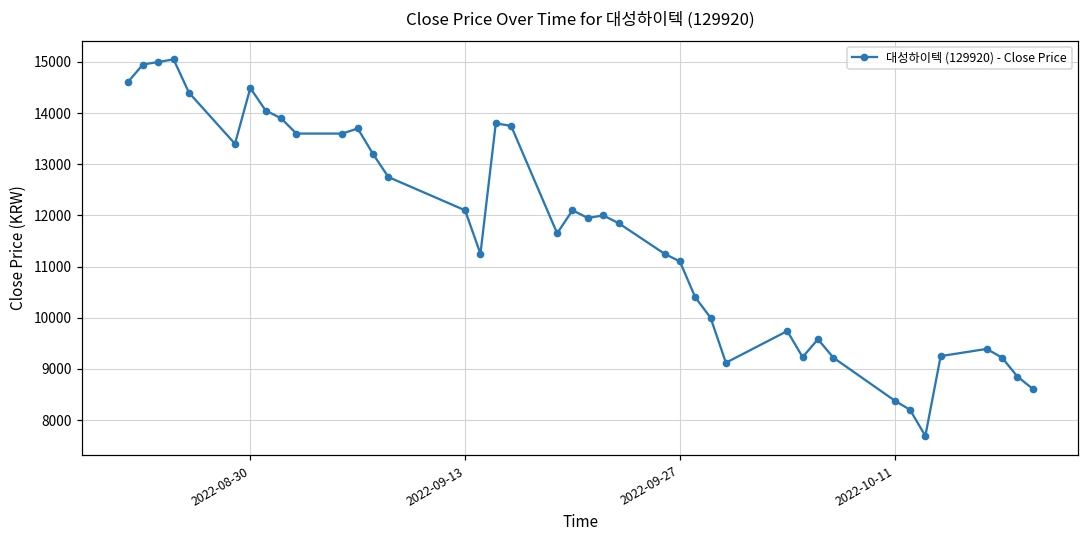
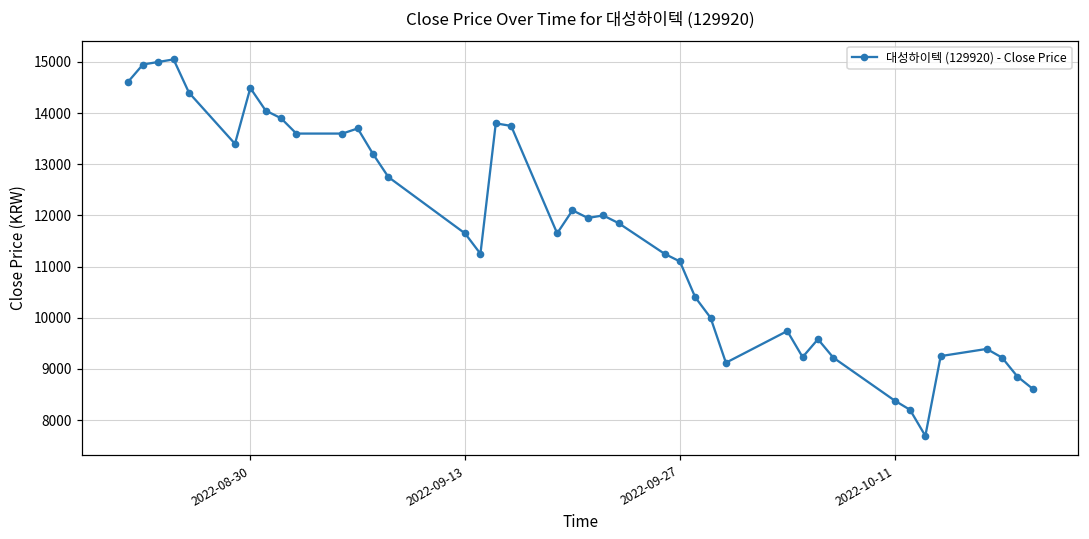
2022-09-13: 12100 -> 11600
